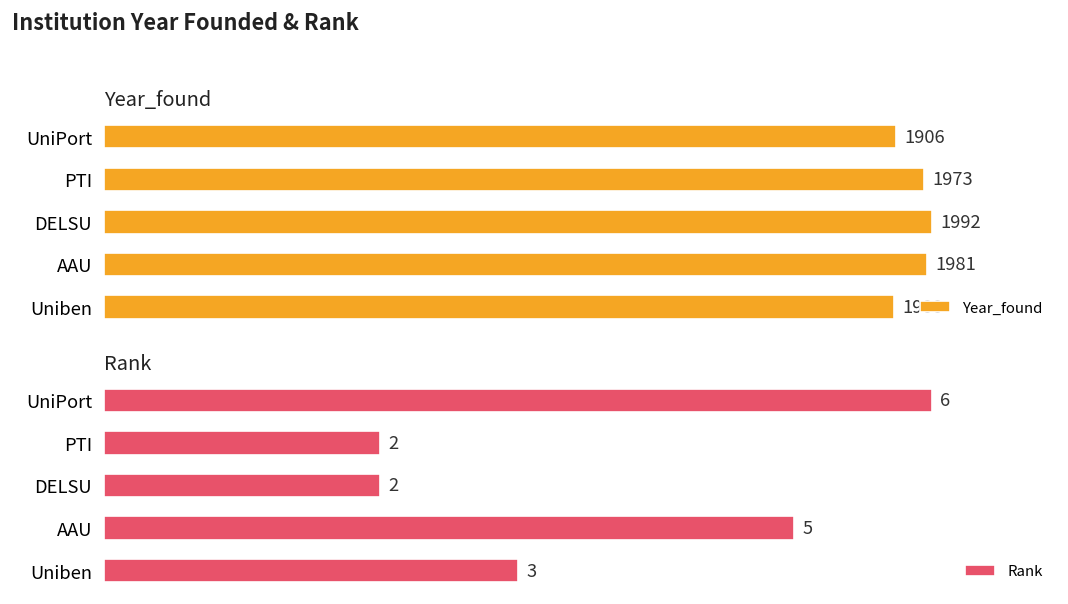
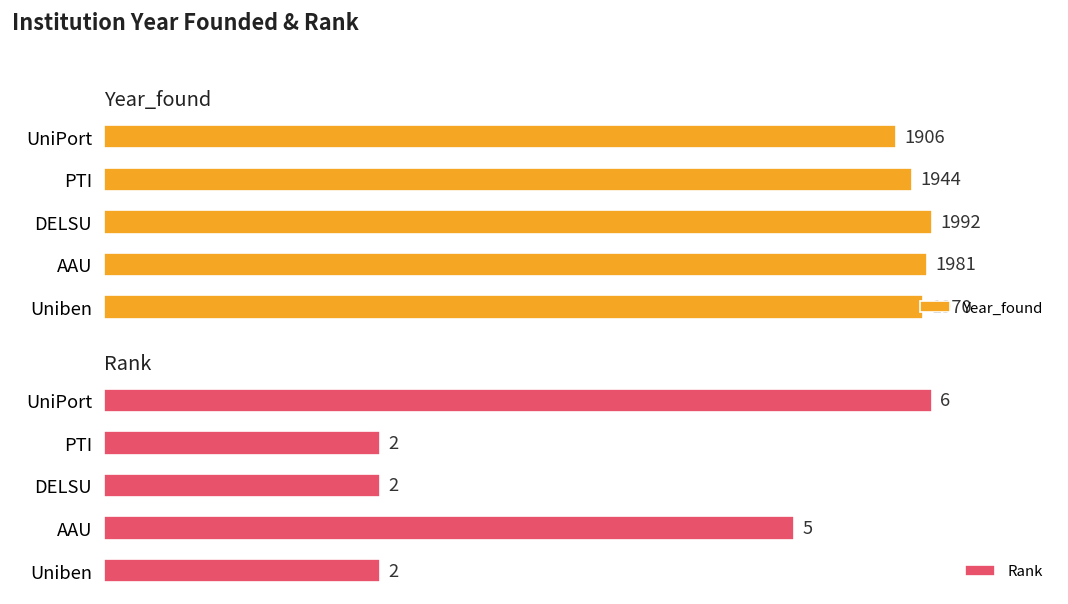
Year_found, PTI: 1973 -> 1944
Year_found, Uniben: 1900 -> 1970
Rank, Uniben: 3 -> 2
